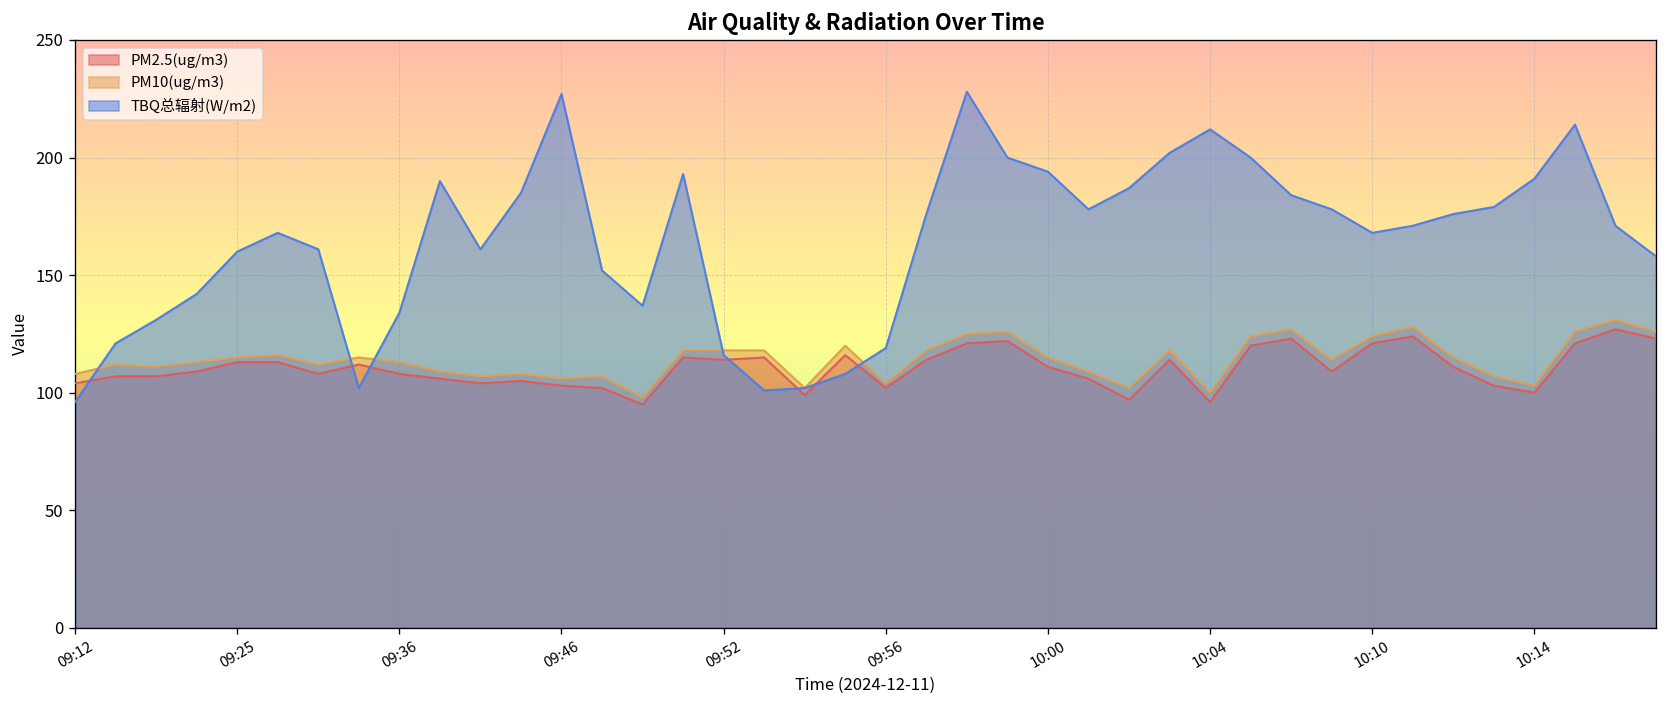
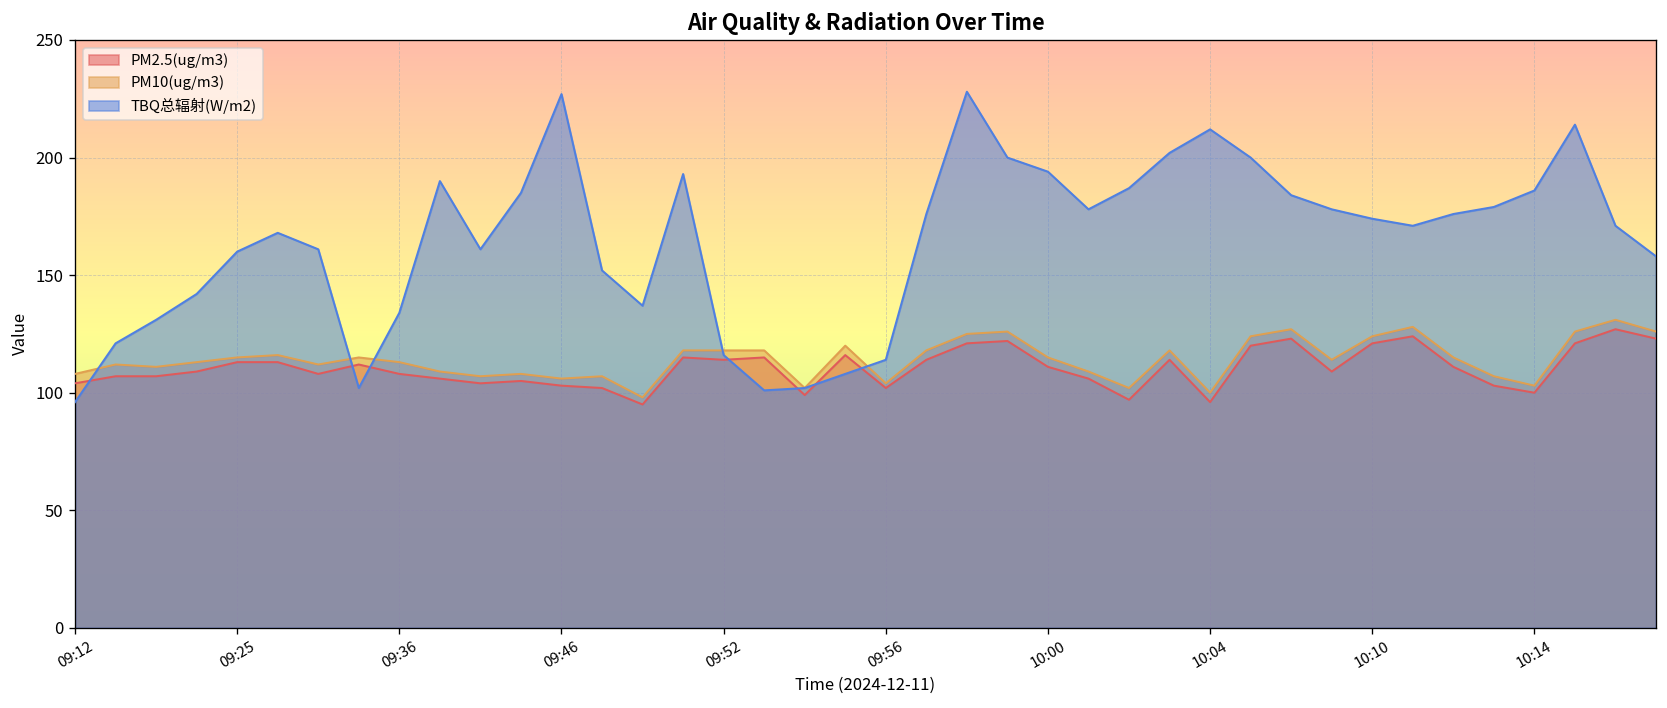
TBQ总辐射(W/m2), 09:56: 119 -> 114
TBQ总辐射(W/m2), 10:10: 168 -> 174
TBQ总辐射(W/m2), 10:14: 191 -> 186
